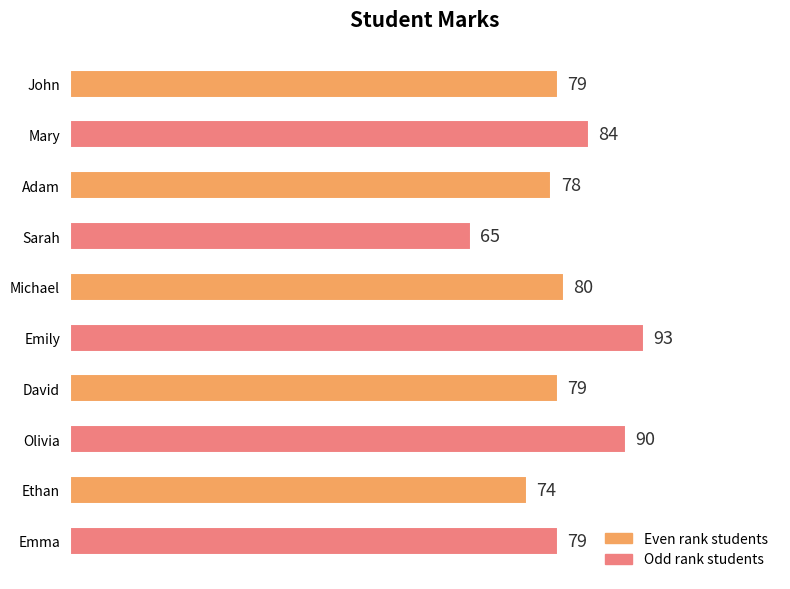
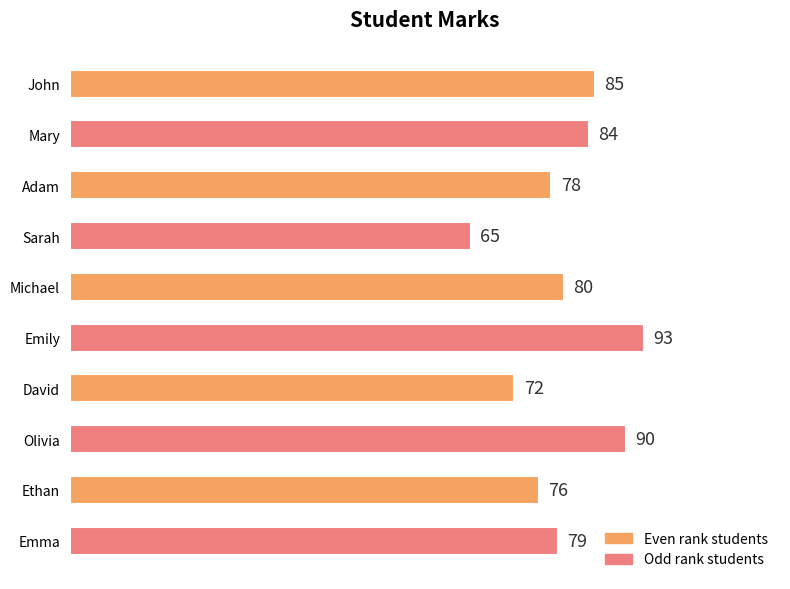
John: 79 -> 85
David: 79 -> 72
Ethan: 74 -> 76
